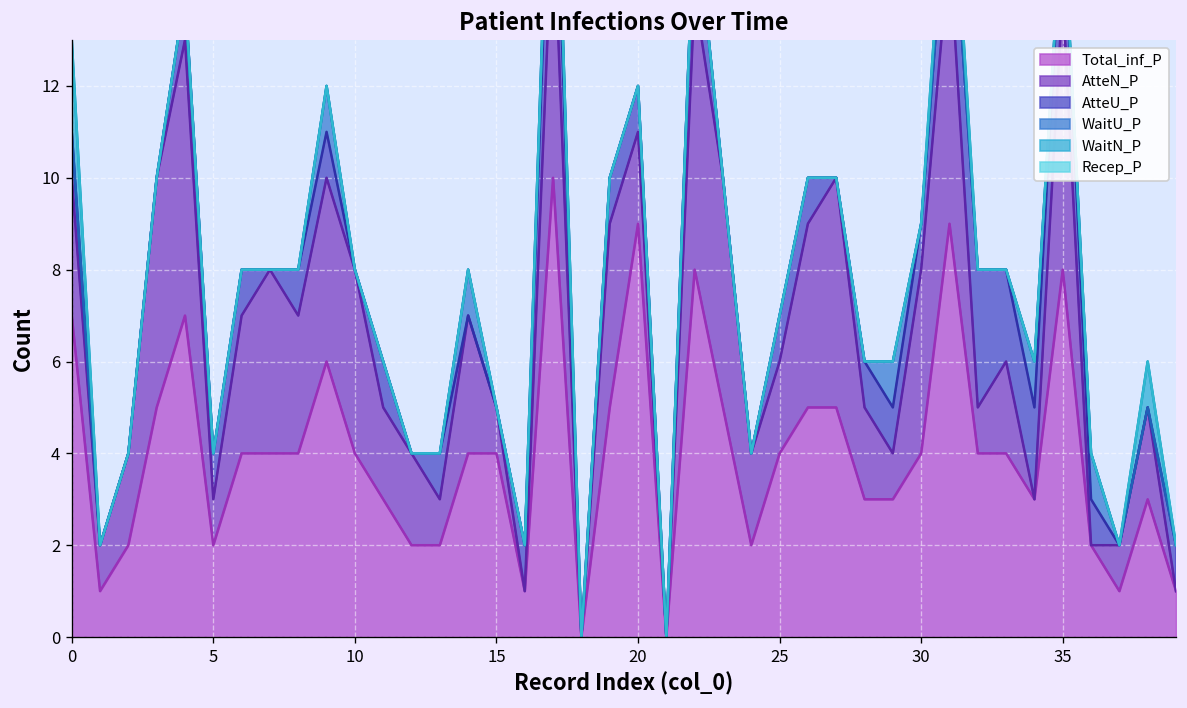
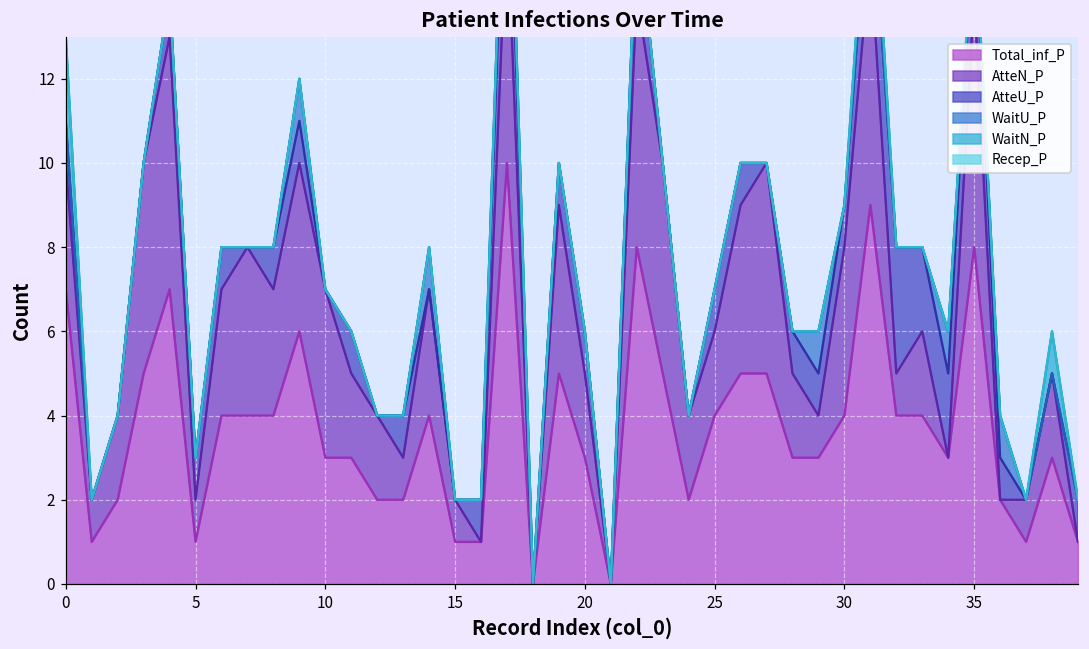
Total_inf_P, 5: 2 -> 1
Total_inf_P, 10: 4 -> 3
Total_inf_P, 15: 4 -> 1
Total_inf_P, 20: 9 -> 3
